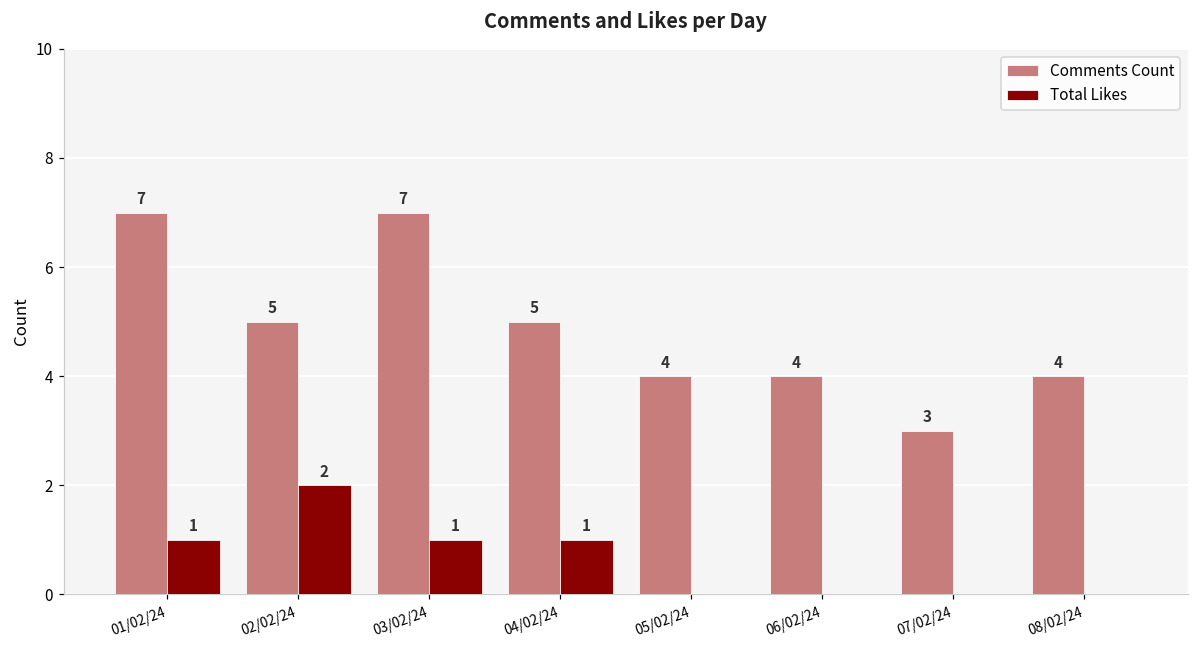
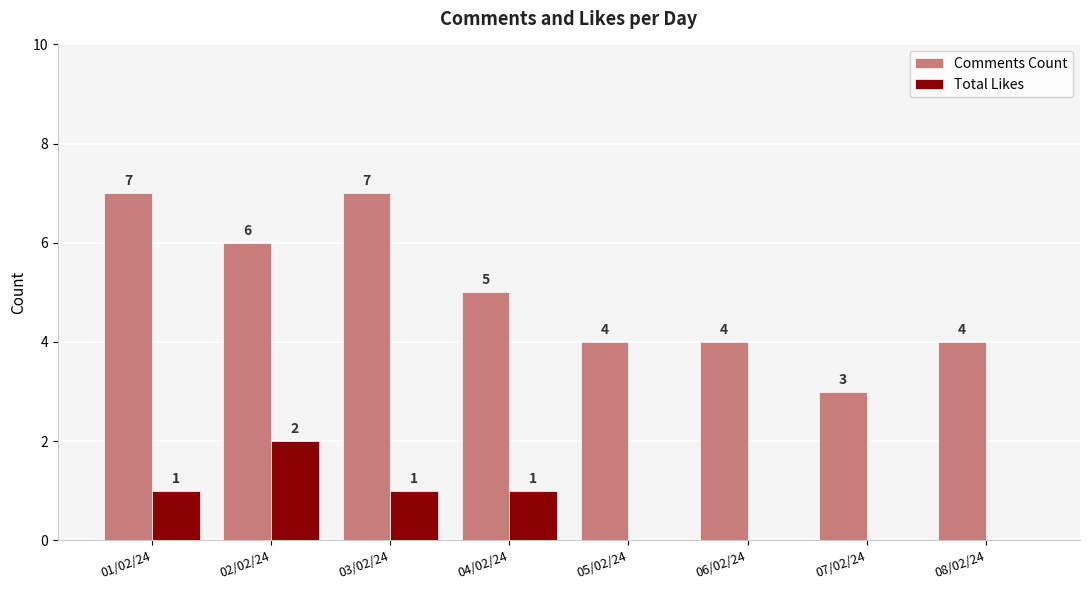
Comments Count, 02/02/24: 5 -> 6
